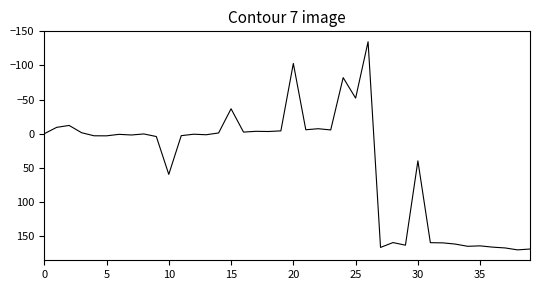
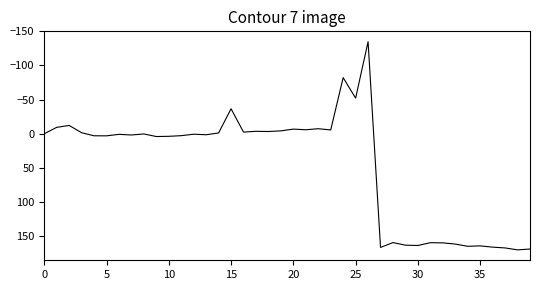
10: 60 -> 0
20: -100 -> -10
30: 40 -> 160
